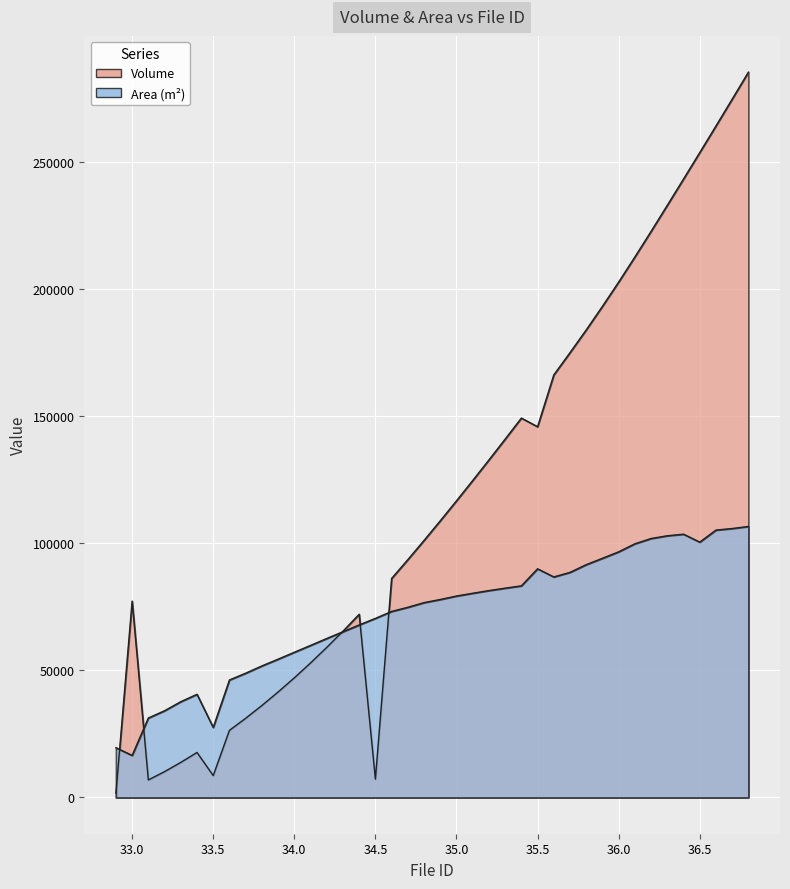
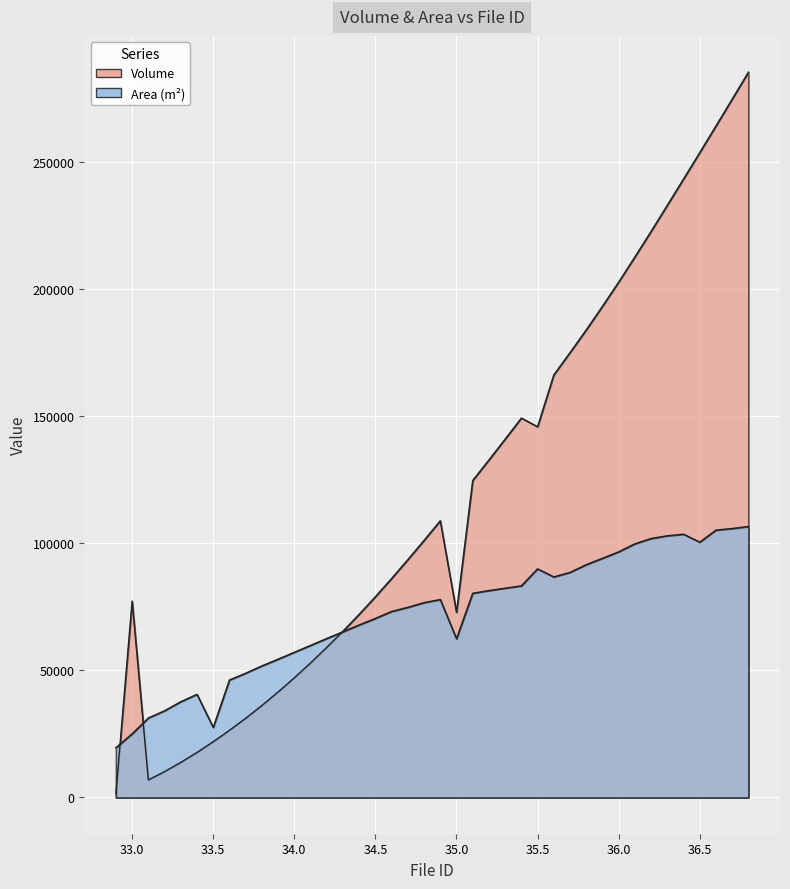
Area (m²), 33.0: 17000 -> 25000
Volume, 33.5: 9000 -> 22000
Volume, 34.5: 7000 -> 79000
Volume, 35.0: 117000 -> 73000
Area (m²), 35.0: 79000 -> 62000
